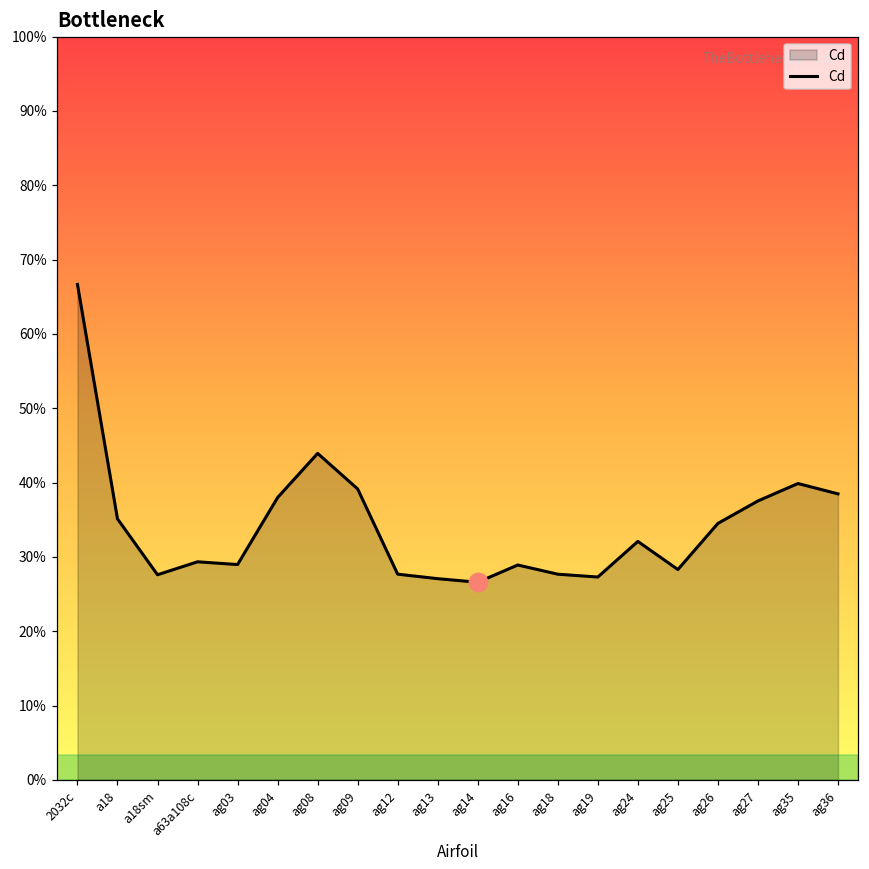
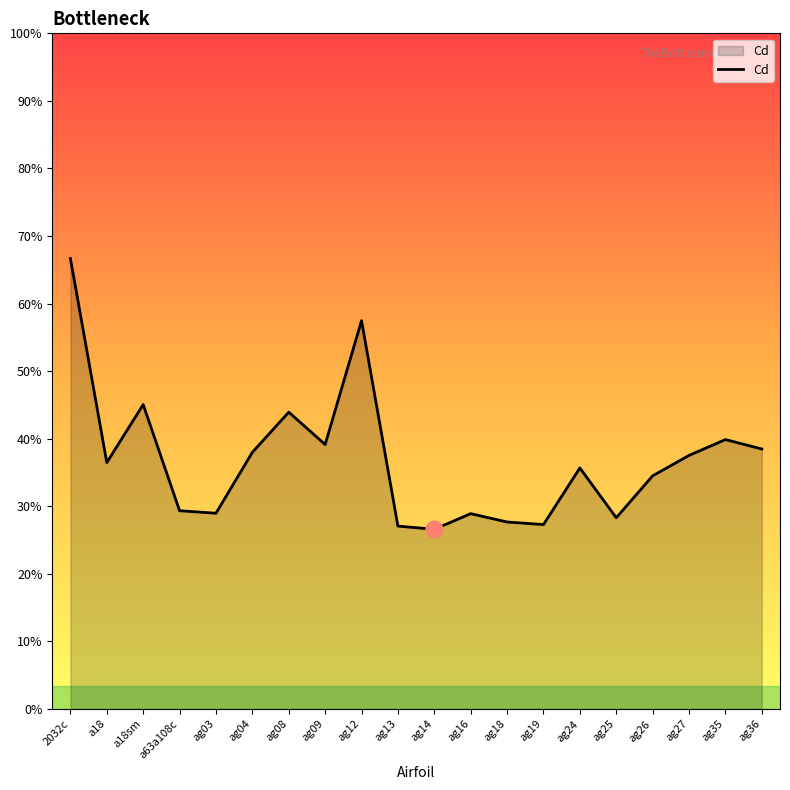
Cd, a18: 35% -> 36%
Cd, a18sm: 28% -> 45%
Cd, ag12: 28% -> 57%
Cd, ag24: 32% -> 36%
